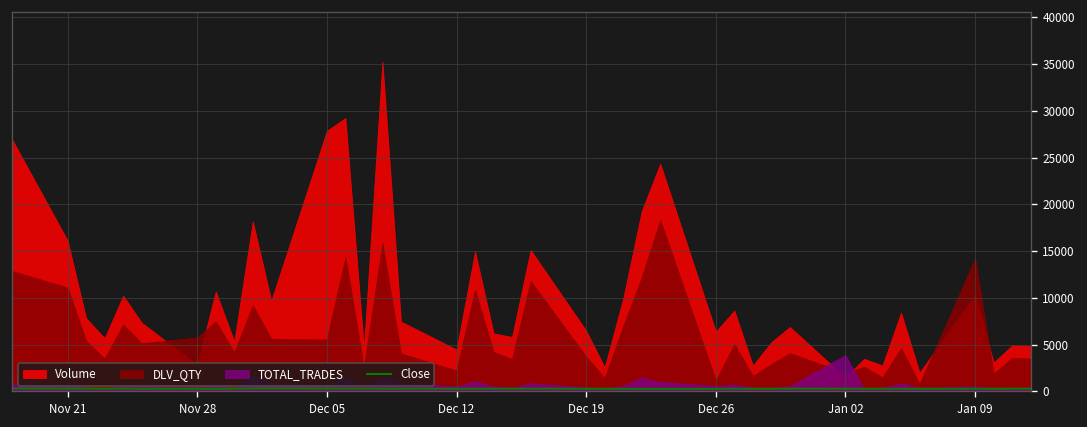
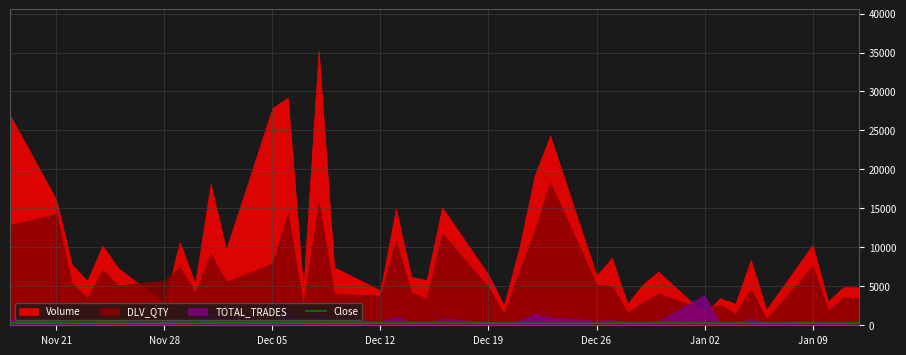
DLV_QTY, Nov 21: 11000 -> 14000
DLV_QTY, Dec 05: 6000 -> 8000
DLV_QTY, Dec 12: 2000 -> 4000
DLV_QTY, Dec 19: 4000 -> 5000
DLV_QTY, Dec 26: 1000 -> 5000
DLV_QTY, Jan 09: 14000 -> 8000
